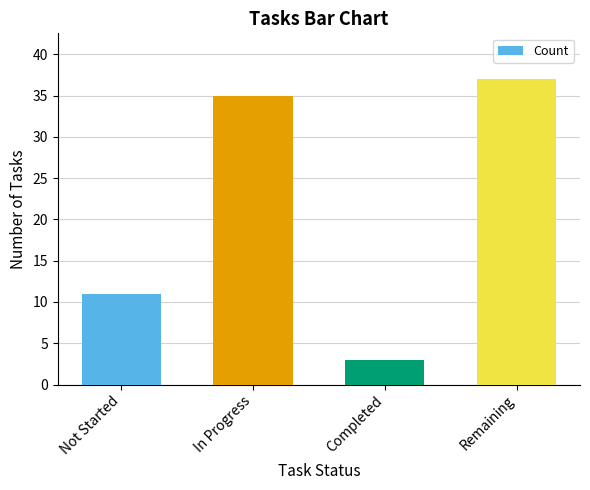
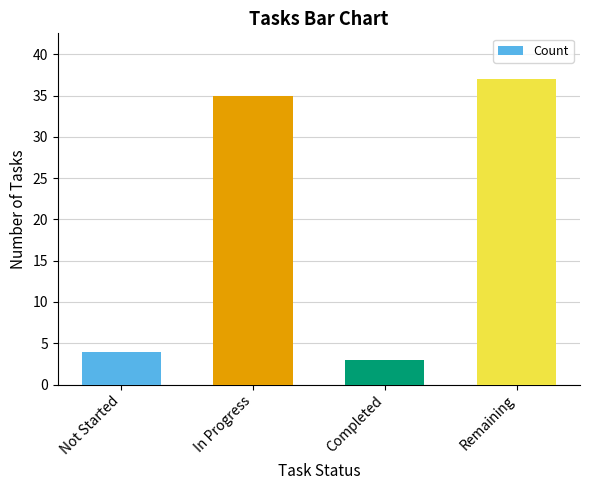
Not Started: 11 -> 4
